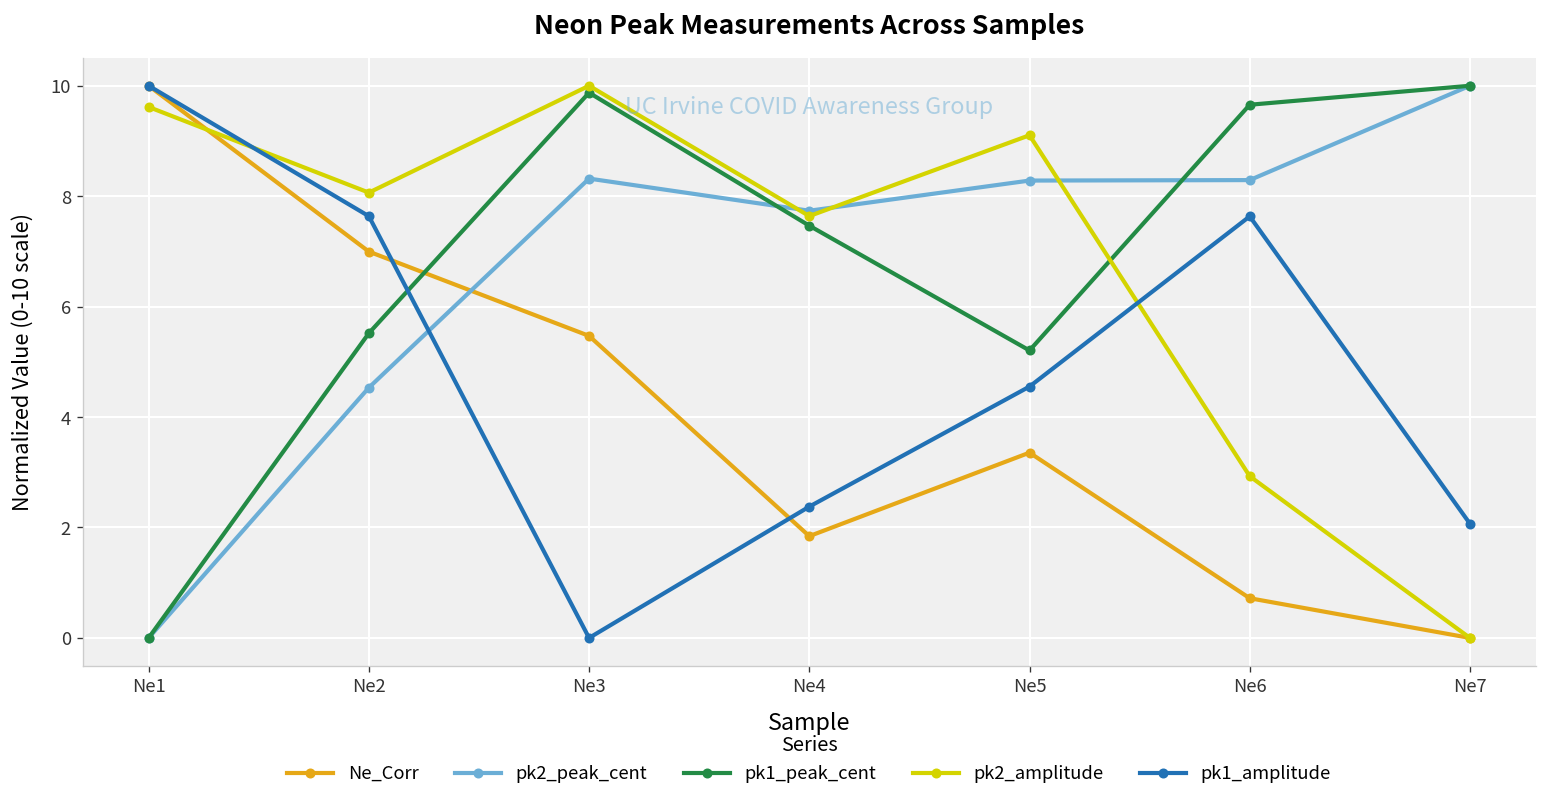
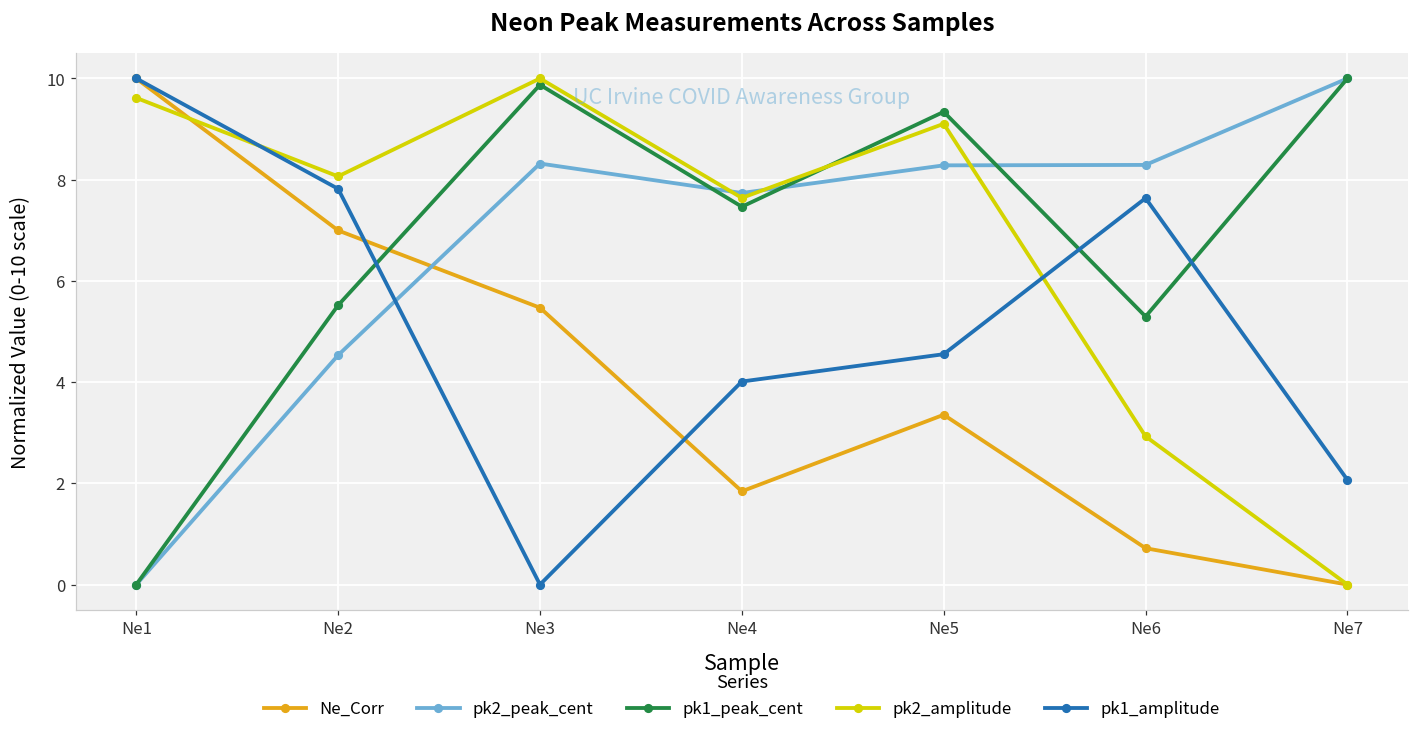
pk1_amplitude, Ne2: 7.6 -> 7.8
pk1_amplitude, Ne4: 2.4 -> 4.0
pk1_peak_cent, Ne5: 5.2 -> 9.3
pk1_peak_cent, Ne6: 9.7 -> 5.3
